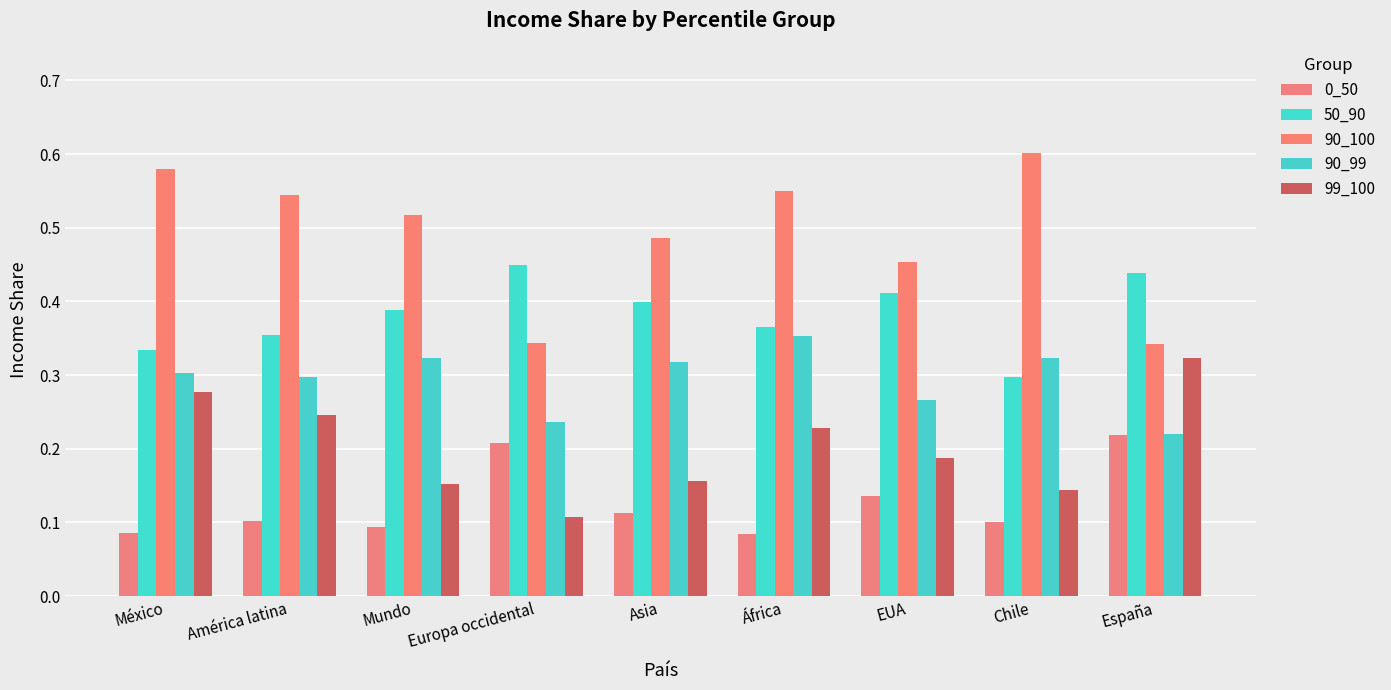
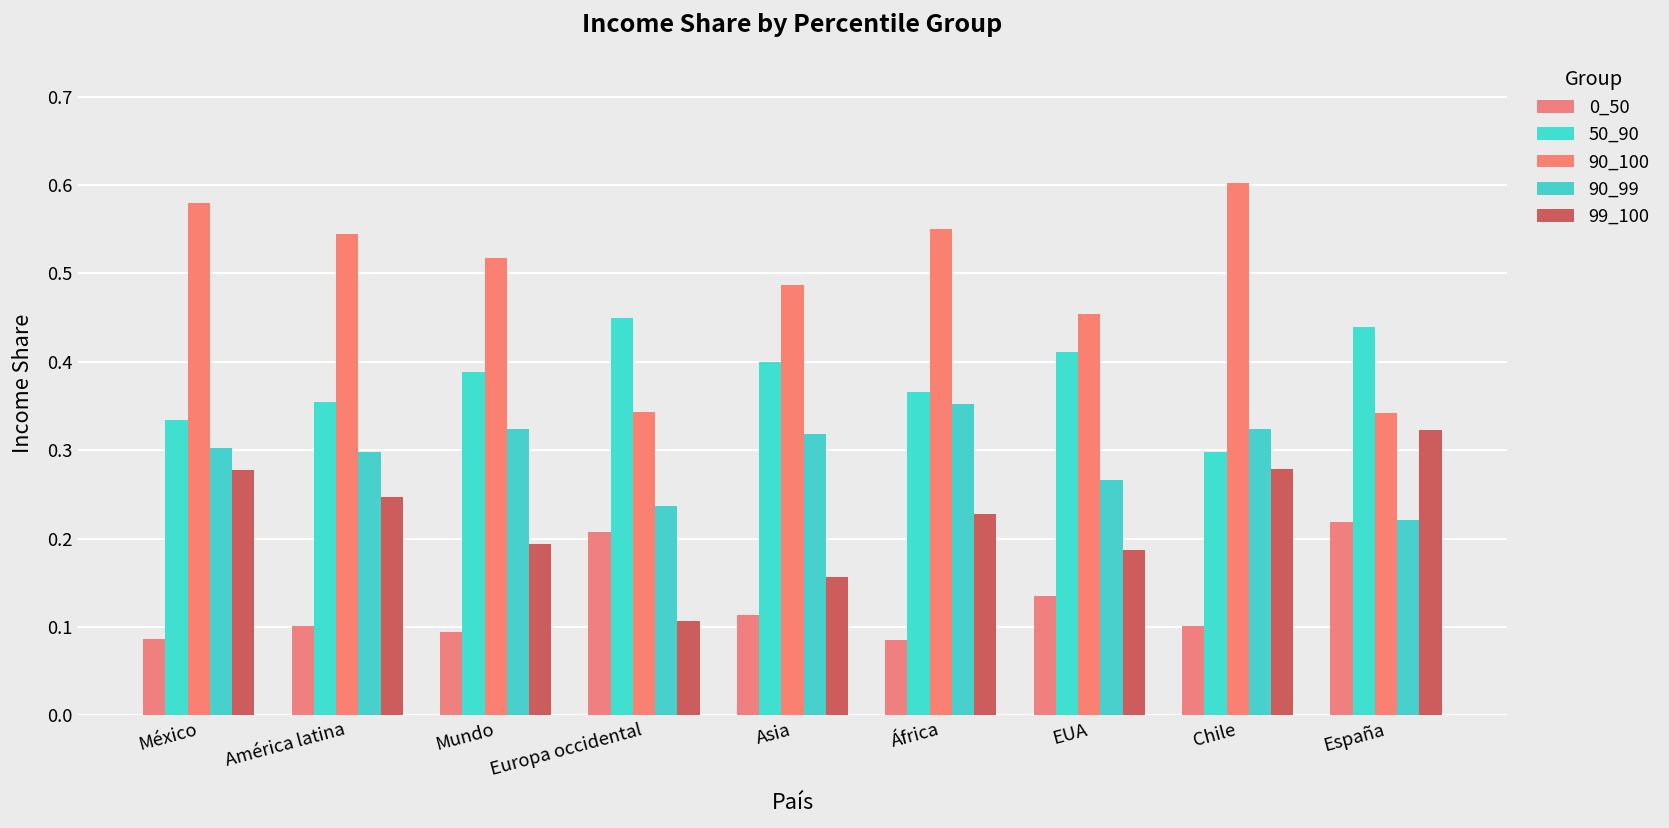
99_100, Mundo: 0.15 -> 0.19
99_100, Chile: 0.14 -> 0.28
